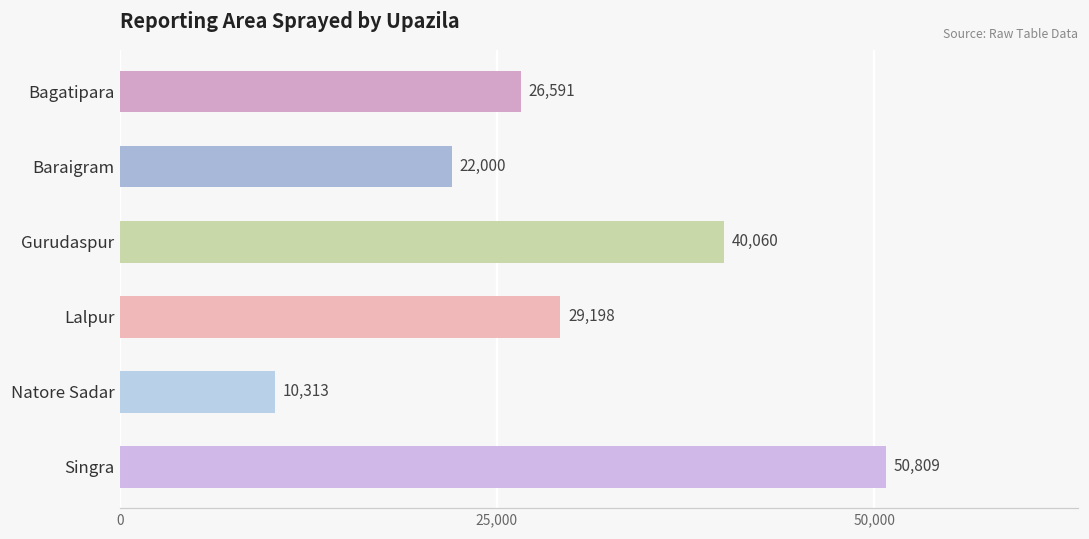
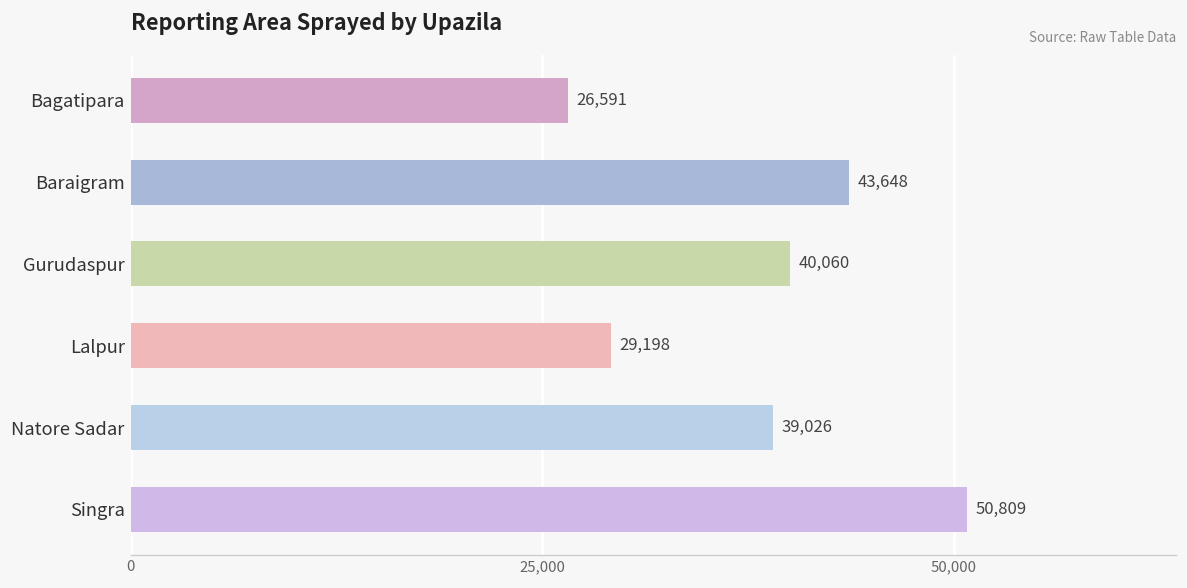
Baraigram: 22,000 -> 43,648
Natore Sadar: 10,313 -> 39,026
